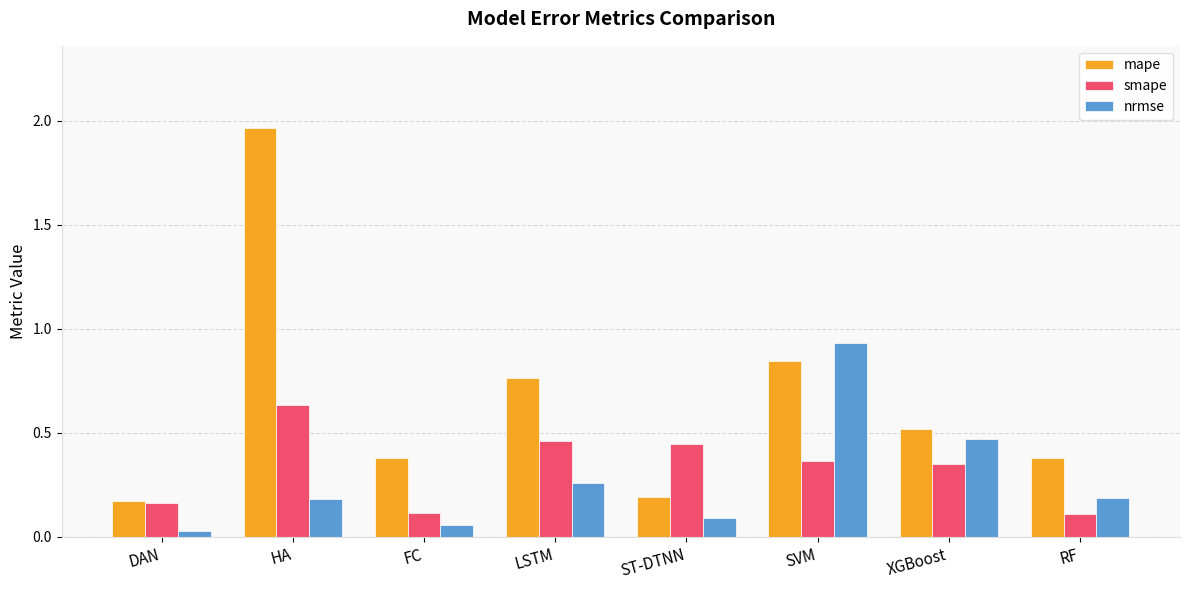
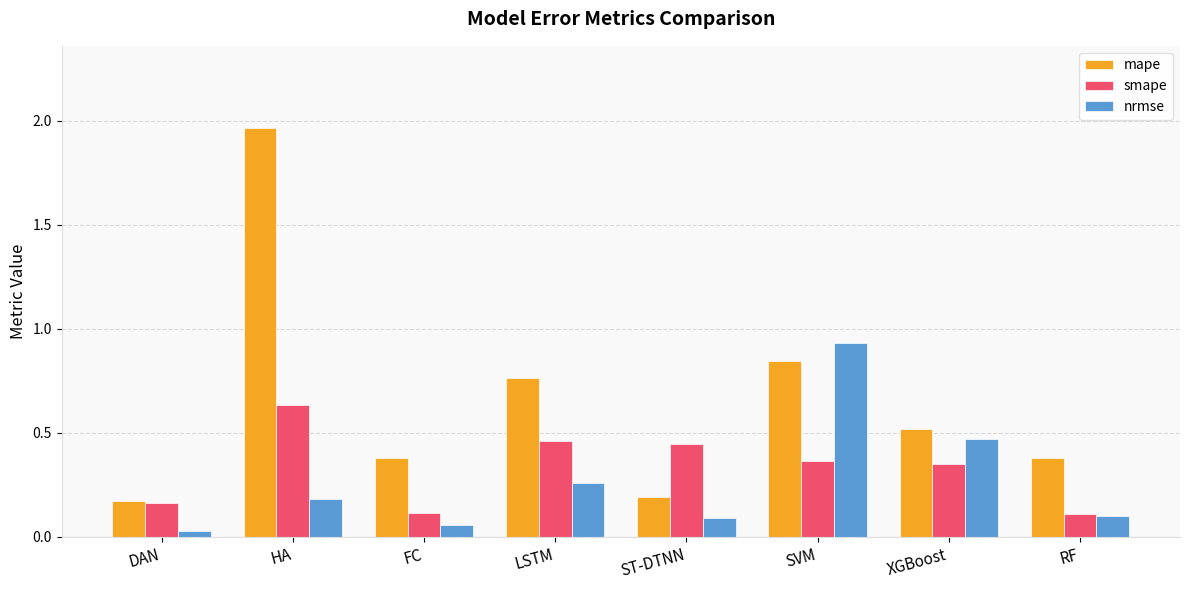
nrmse, RF: 0.19 -> 0.10
